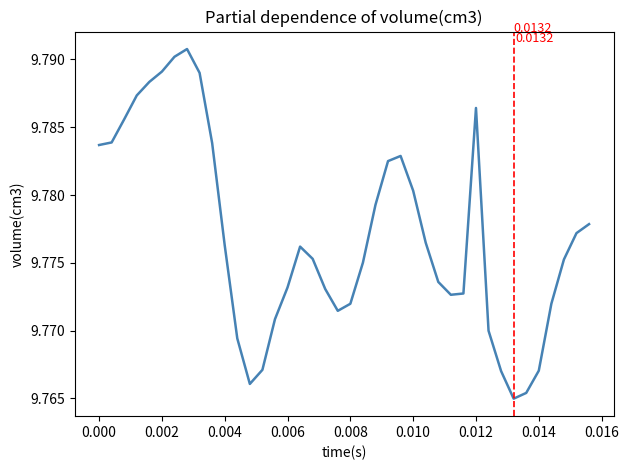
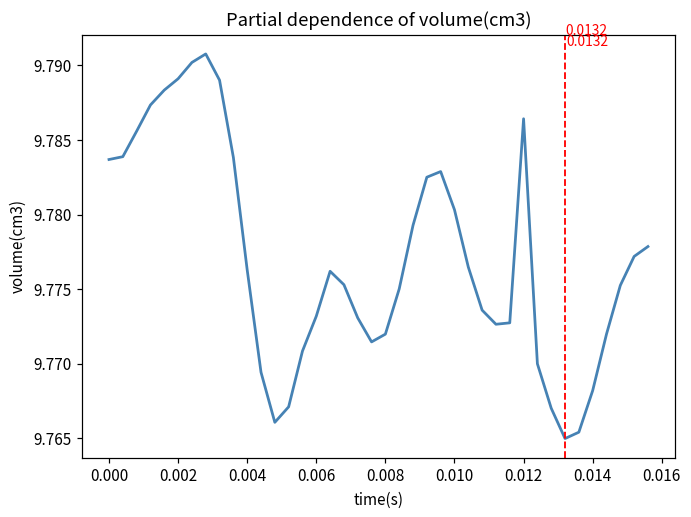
0.014: 9.7670 -> 9.7682
